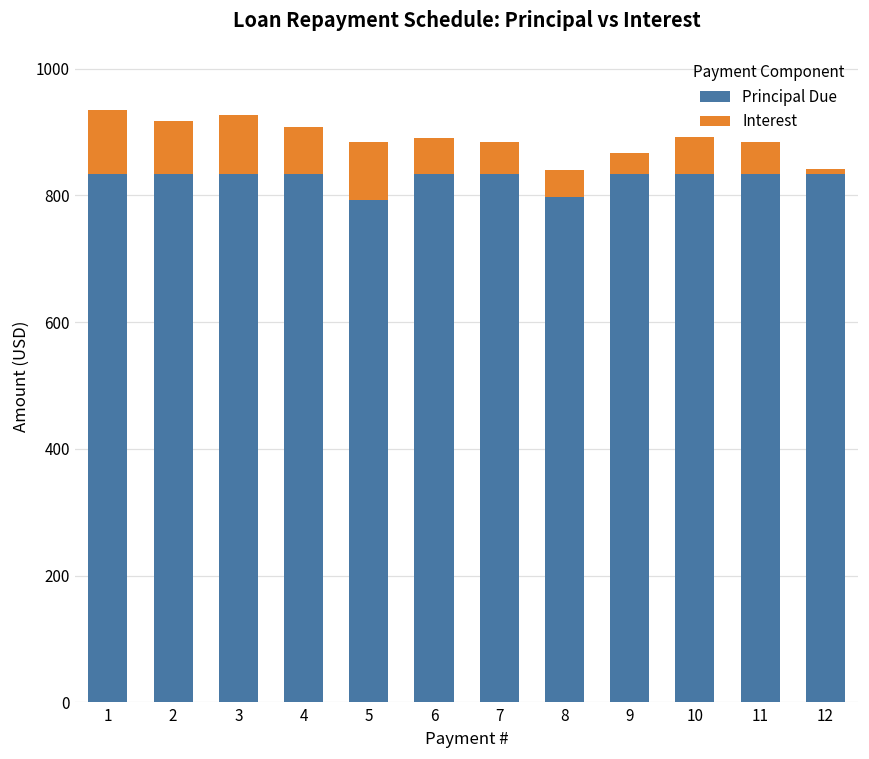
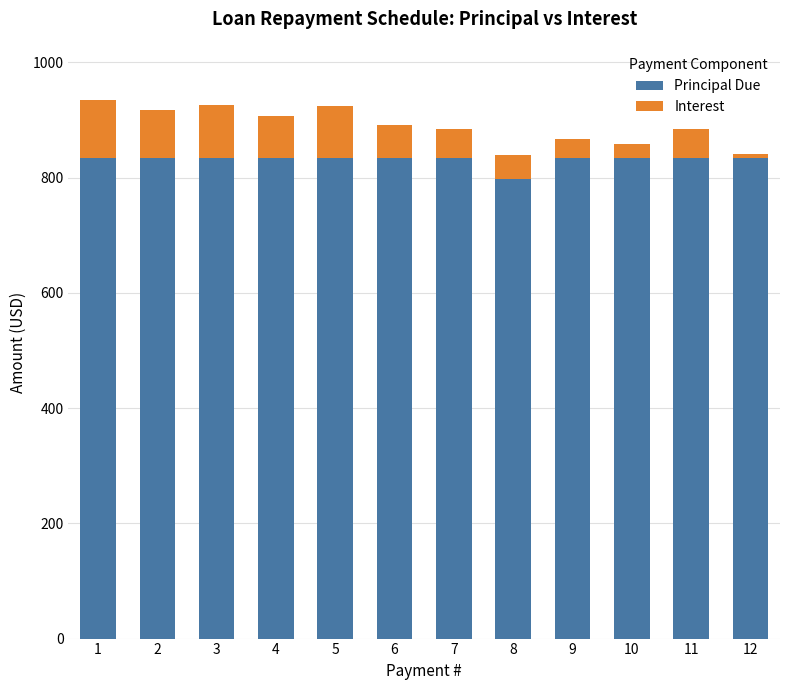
Principal Due, 5: 790 -> 830
Interest, 10: 60 -> 30
